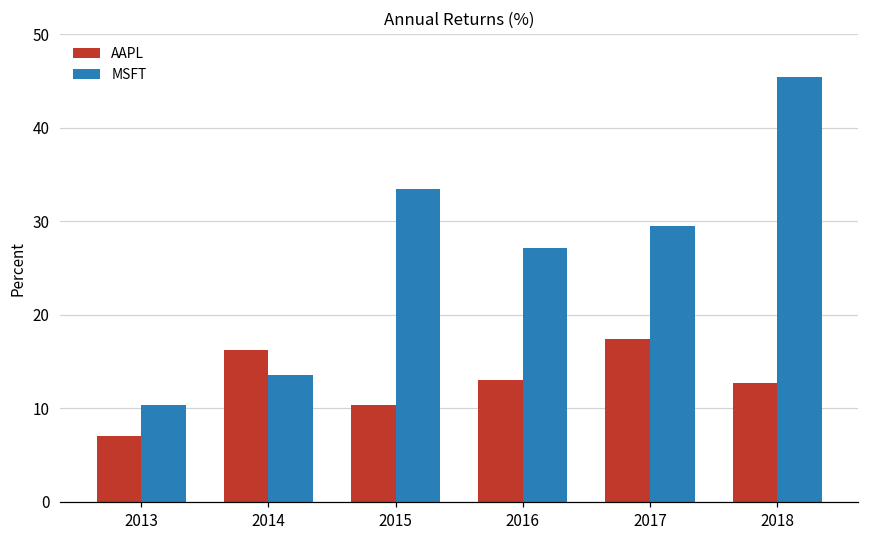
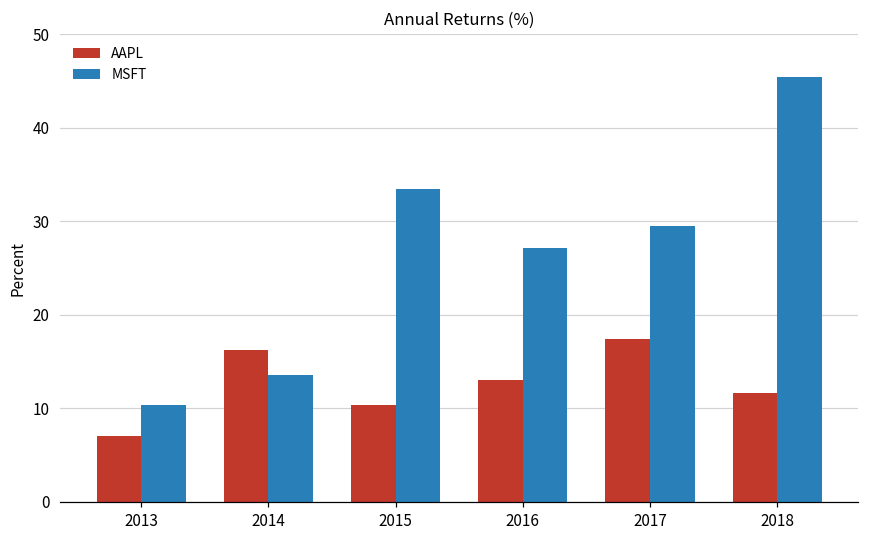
AAPL, 2018: 13 -> 12
